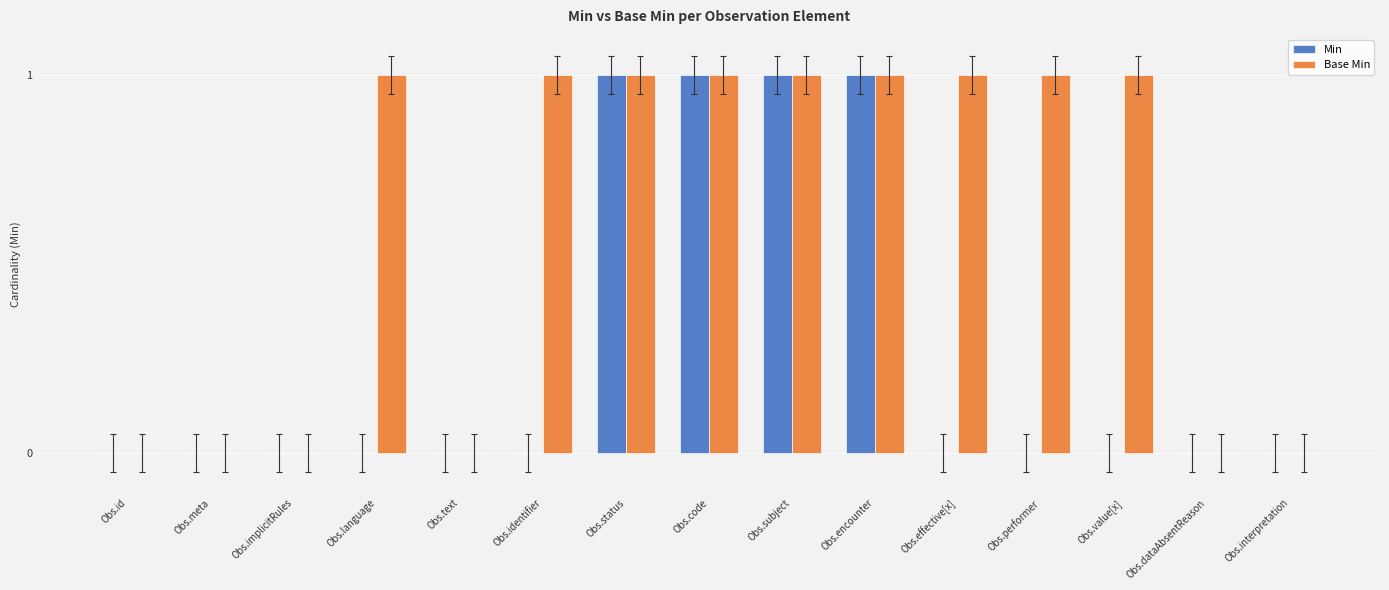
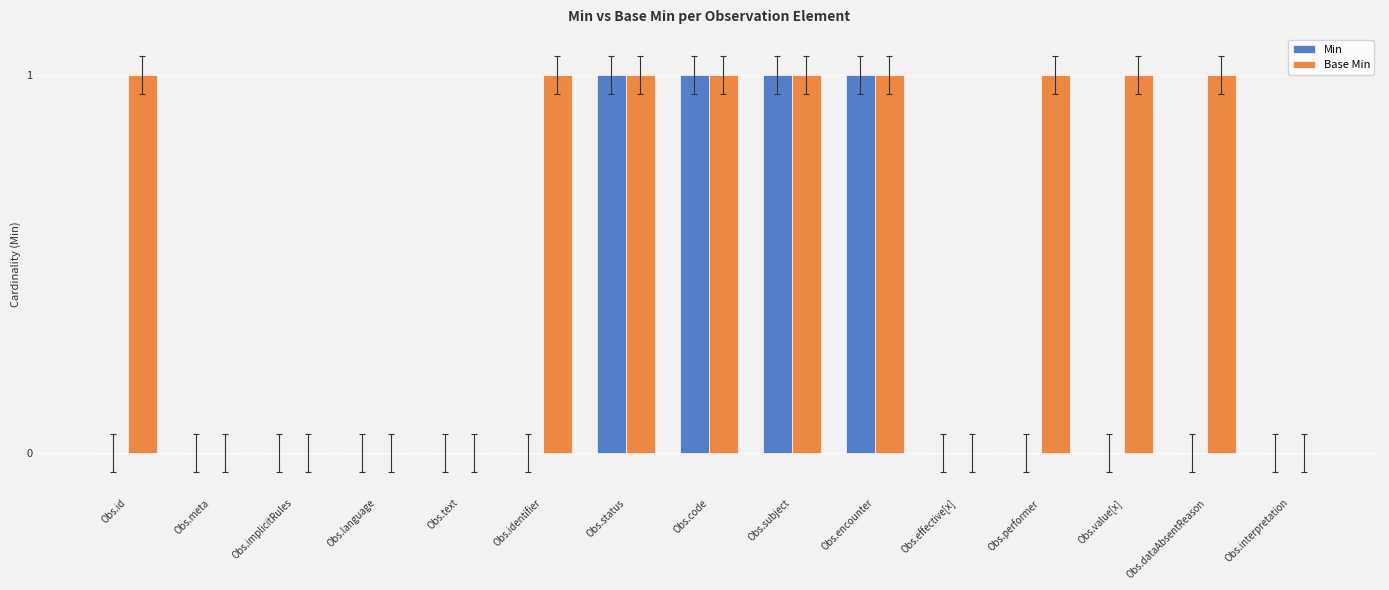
Base Min, Obs.id: 0 -> 1
Base Min, Obs.language: 1 -> 0
Base Min, Obs.effective[x]: 1 -> 0
Base Min, Obs.dataAbsentReason: 0 -> 1
